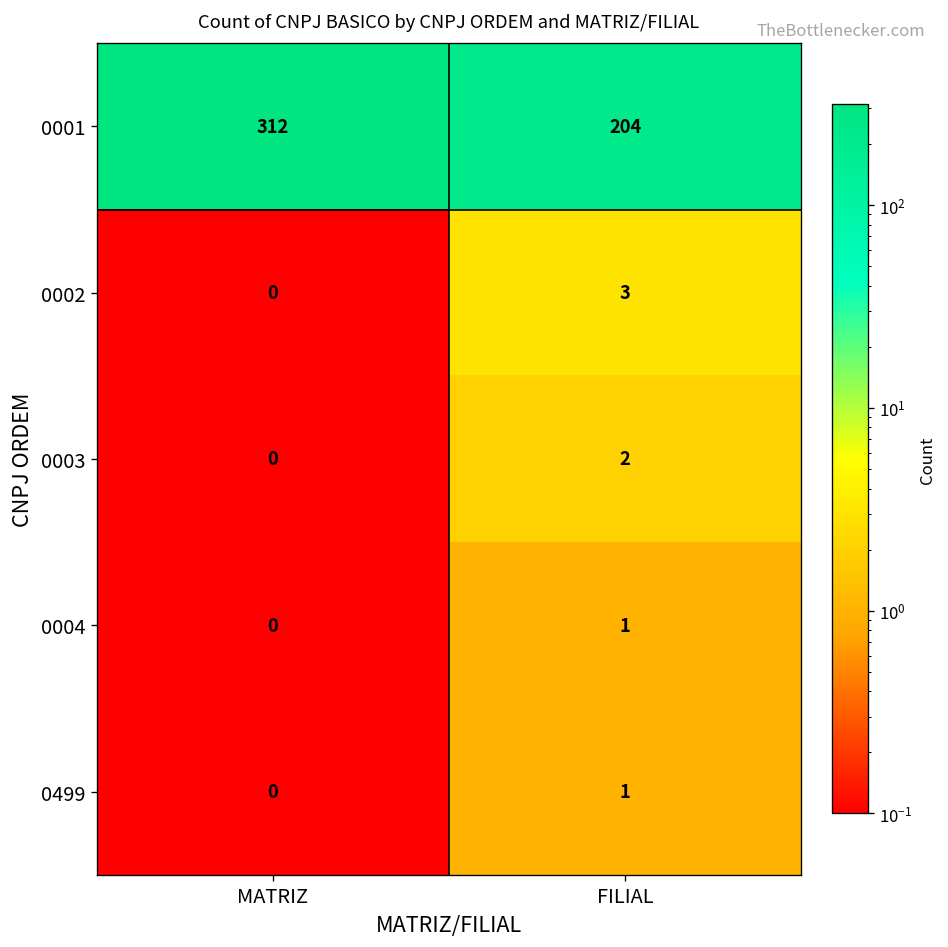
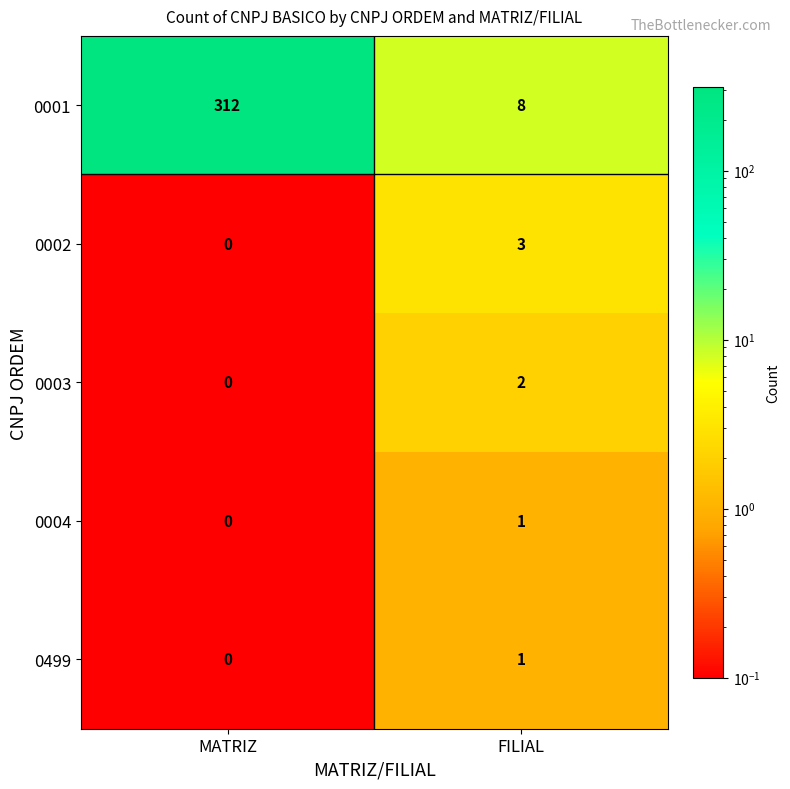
0001, FILIAL: 204 -> 8
